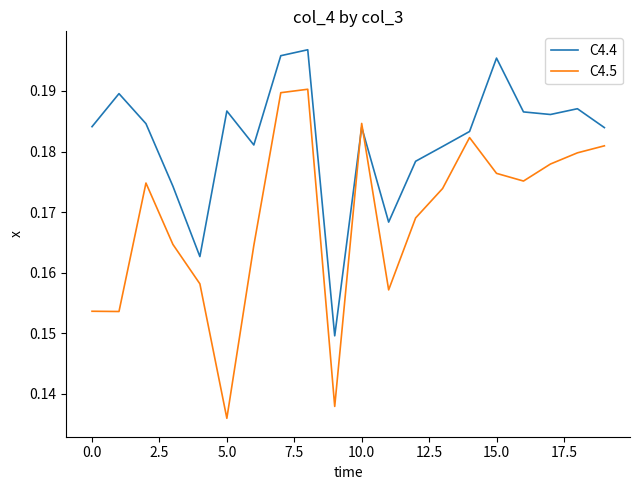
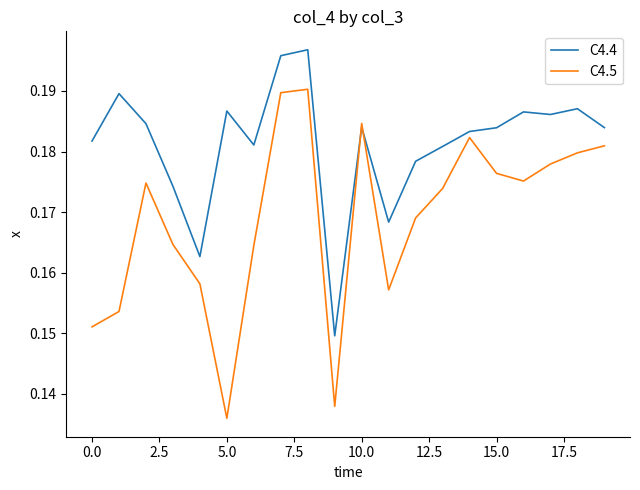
C4.4, 0.0: 0.184 -> 0.182
C4.5, 0.0: 0.154 -> 0.151
C4.4, 15.0: 0.195 -> 0.184
